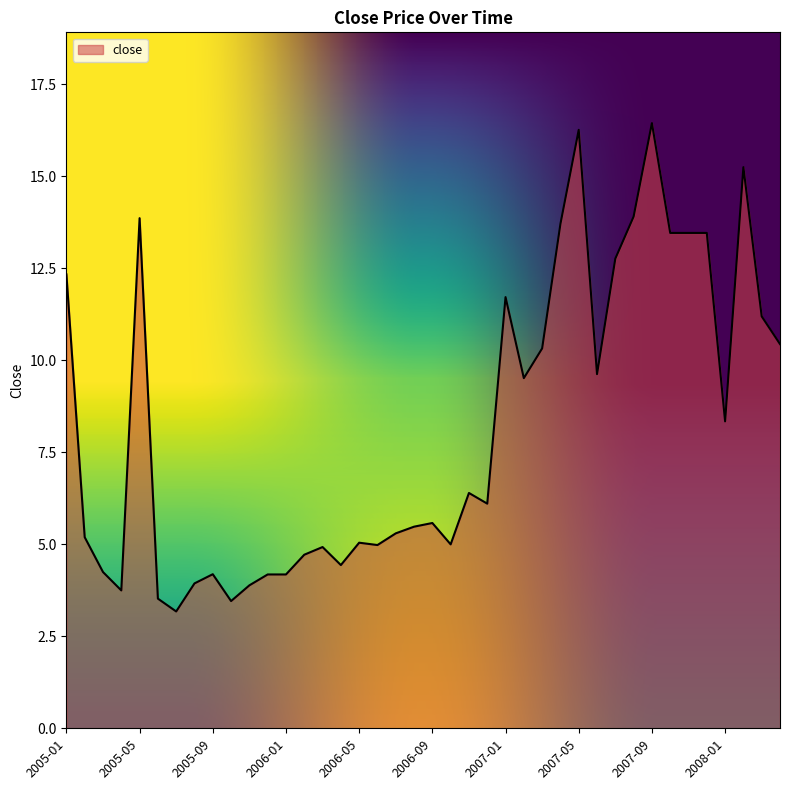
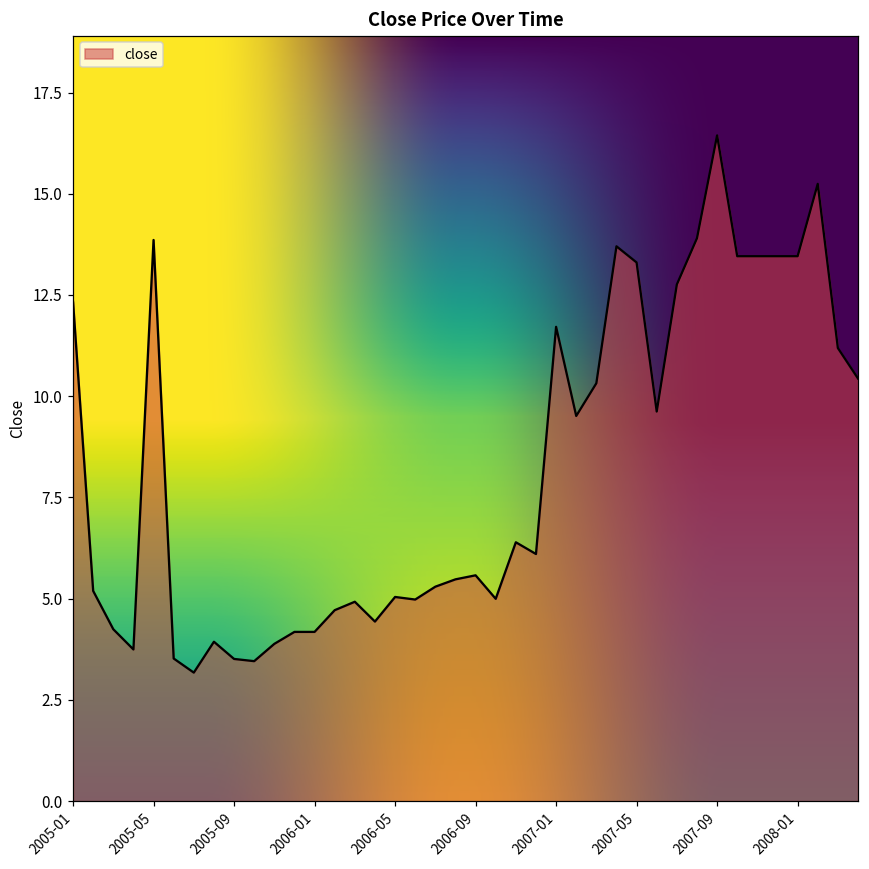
2005-09: 4.2 -> 3.5
2007-05: 16.3 -> 13.3
2008-01: 8.3 -> 13.5
